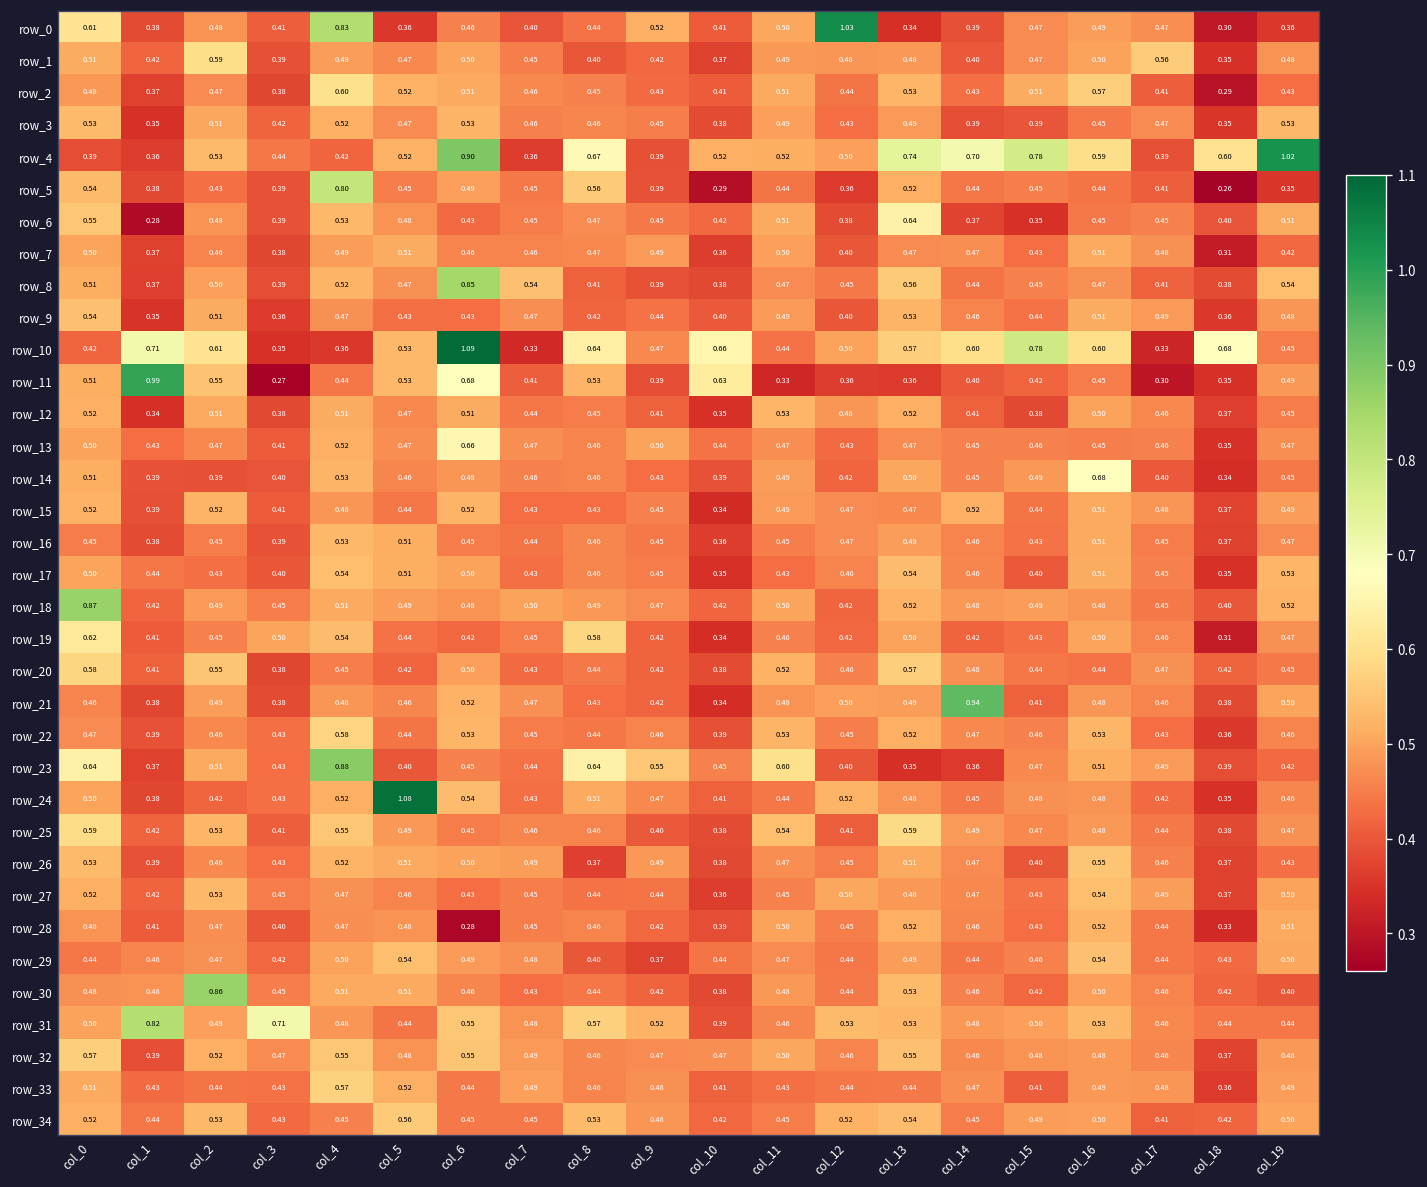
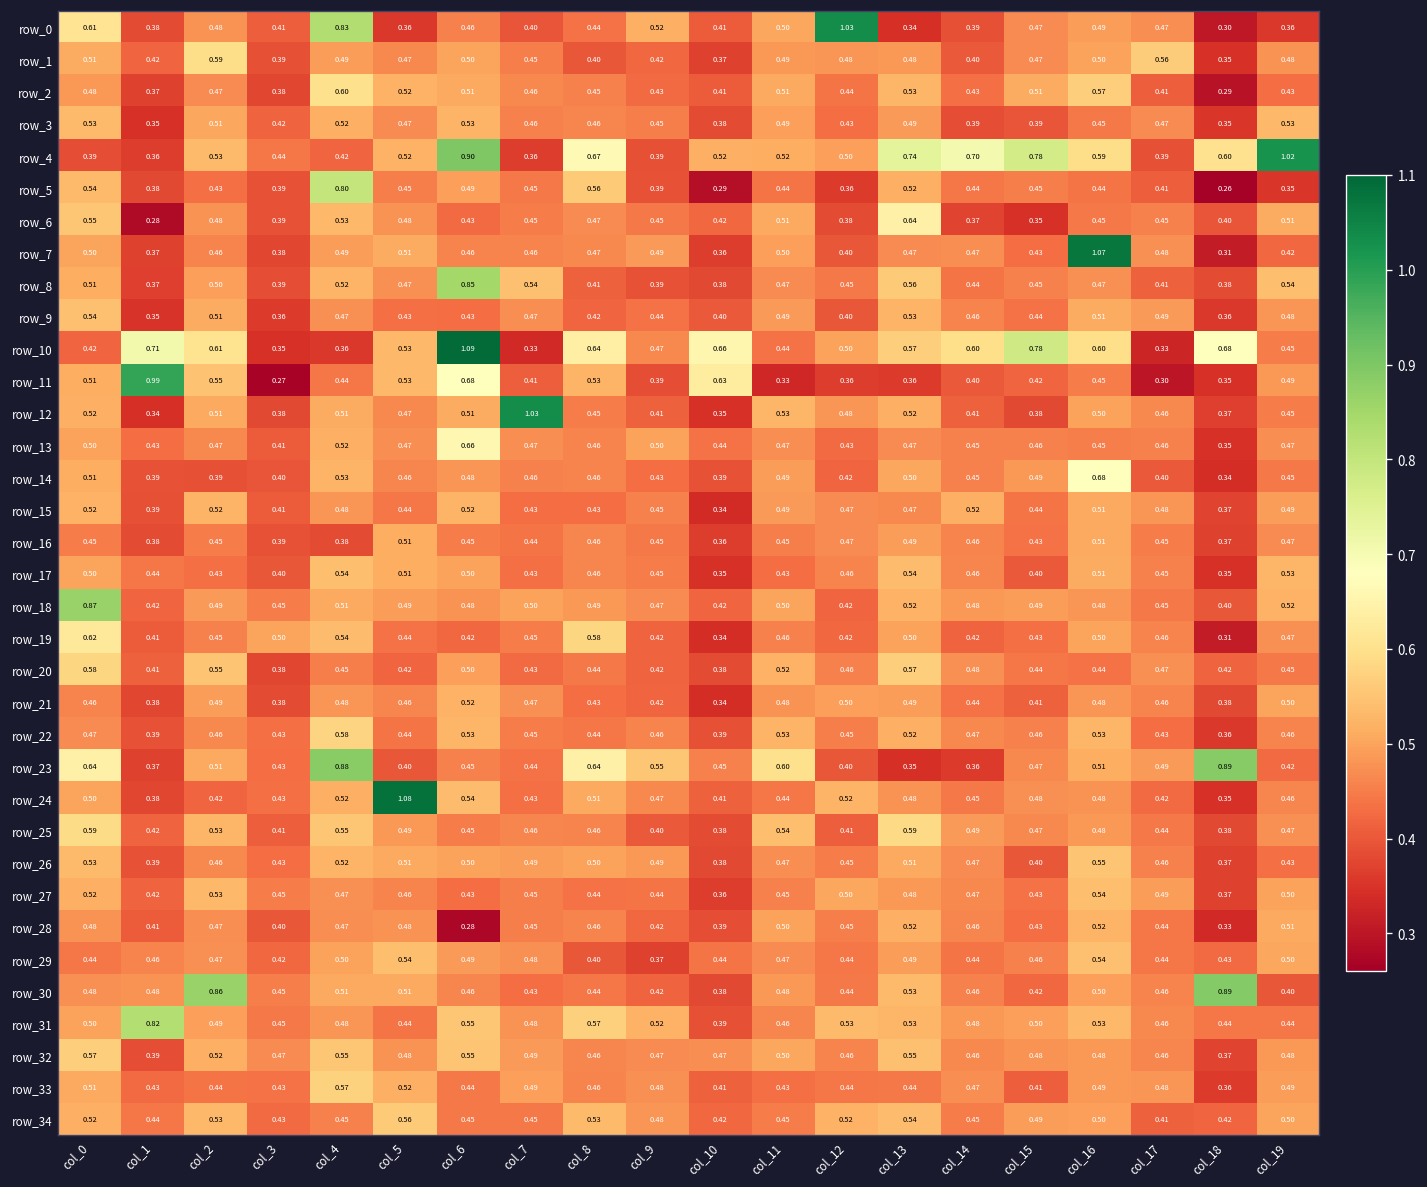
row_7, col_16: 0.51 -> 1.07
row_12, col_7: 0.44 -> 1.03
row_16, col_4: 0.53 -> 0.38
row_21, col_14: 0.94 -> 0.44
row_23, col_18: 0.39 -> 0.89
row_26, col_8: 0.37 -> 0.50
row_30, col_18: 0.42 -> 0.89
row_31, col_3: 0.71 -> 0.45
